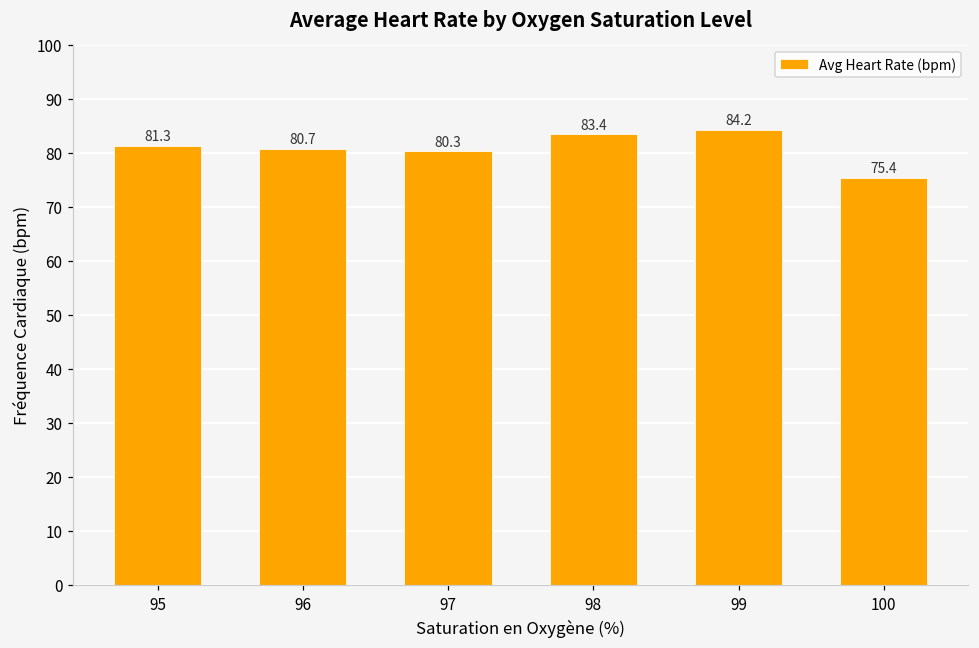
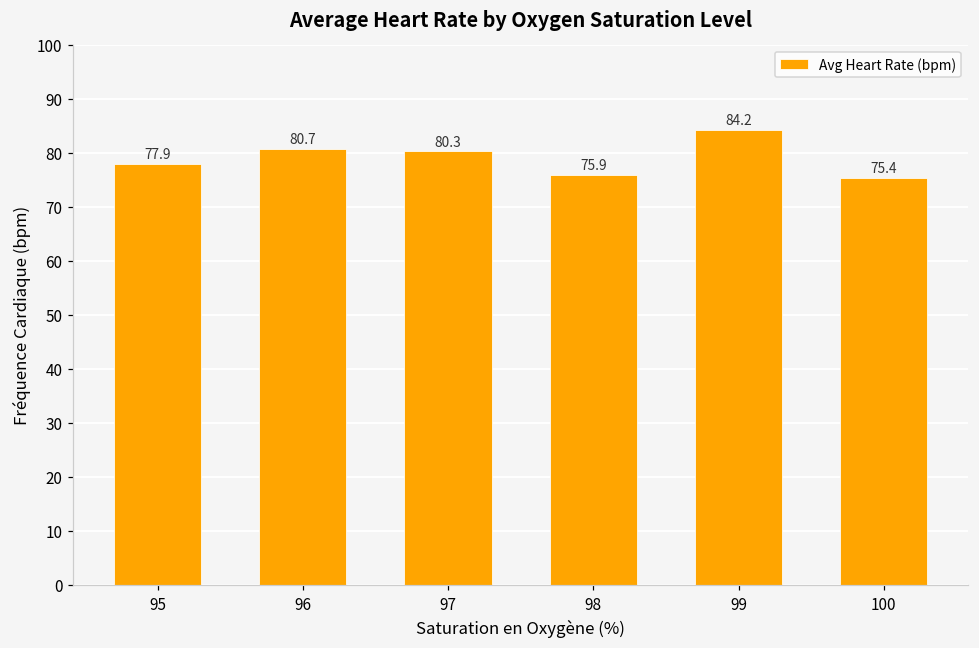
95: 81.3 -> 77.9
98: 83.4 -> 75.9
